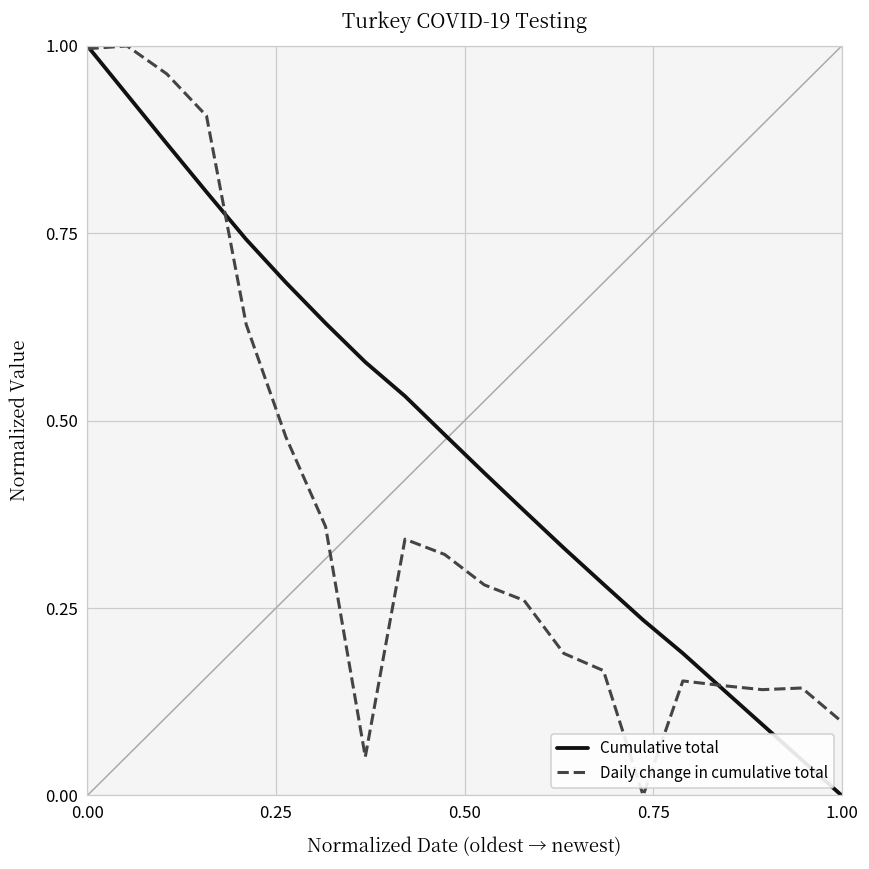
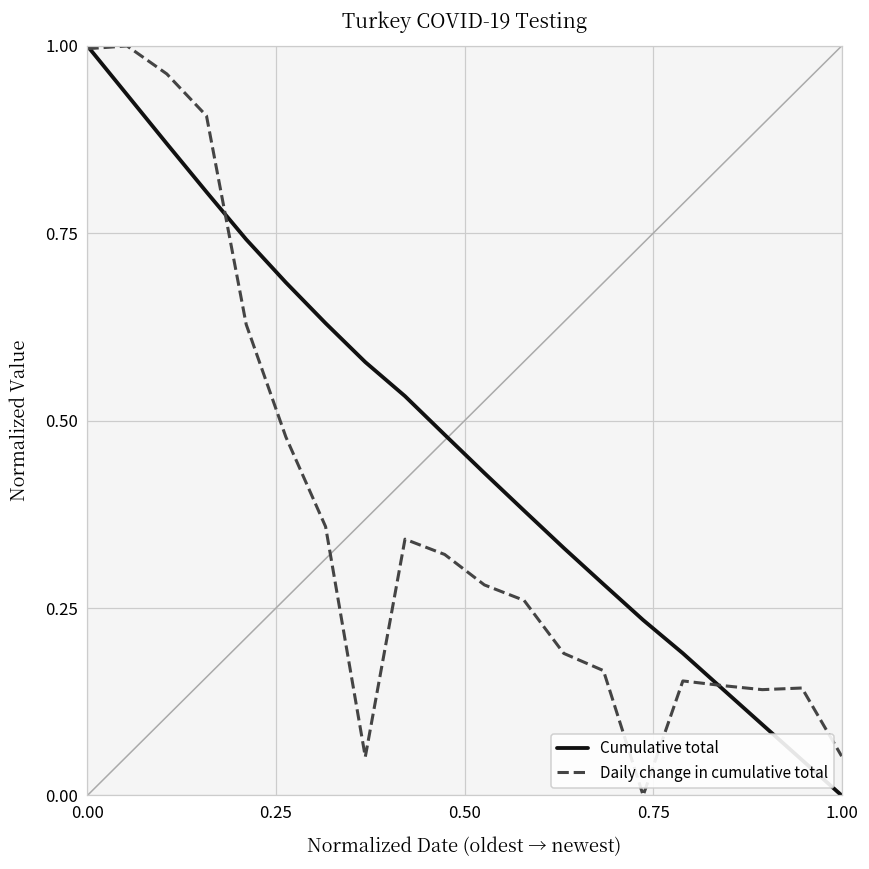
Daily change in cumulative total, 1.00: 0.10 -> 0.05
